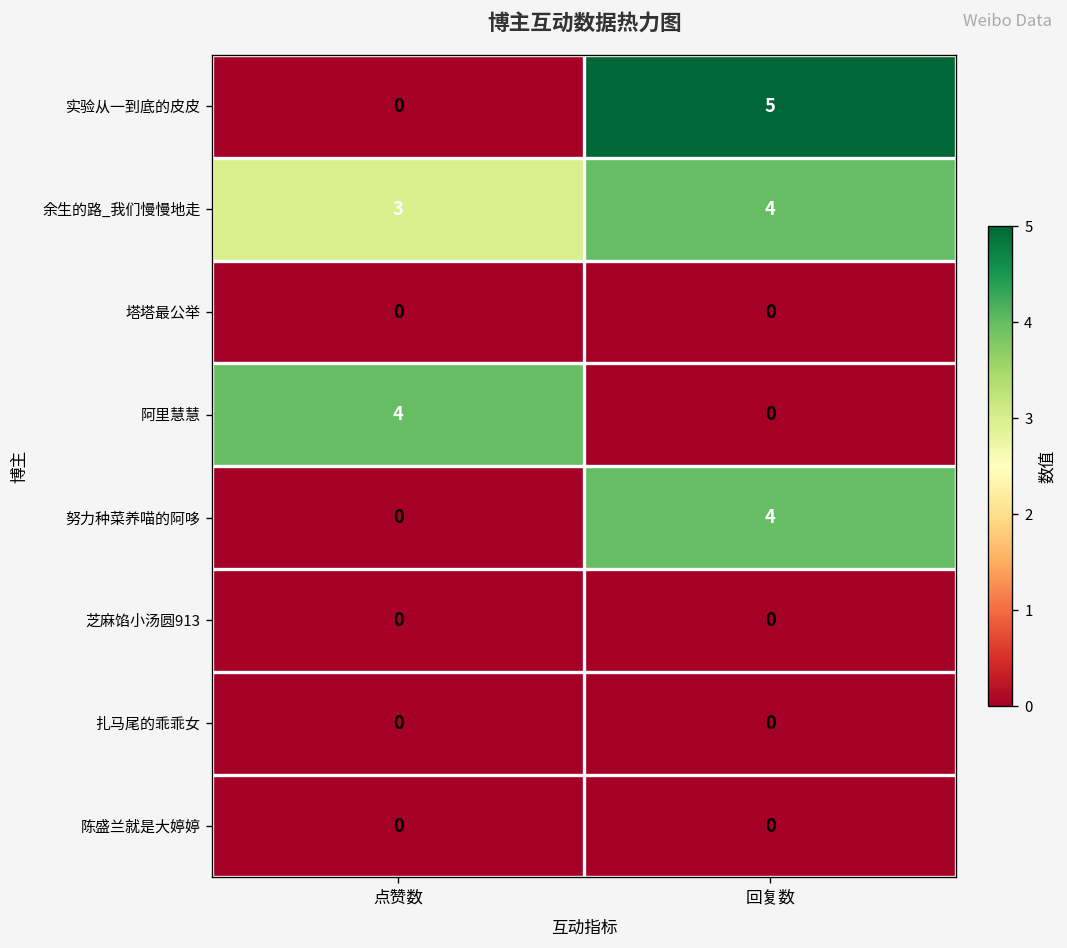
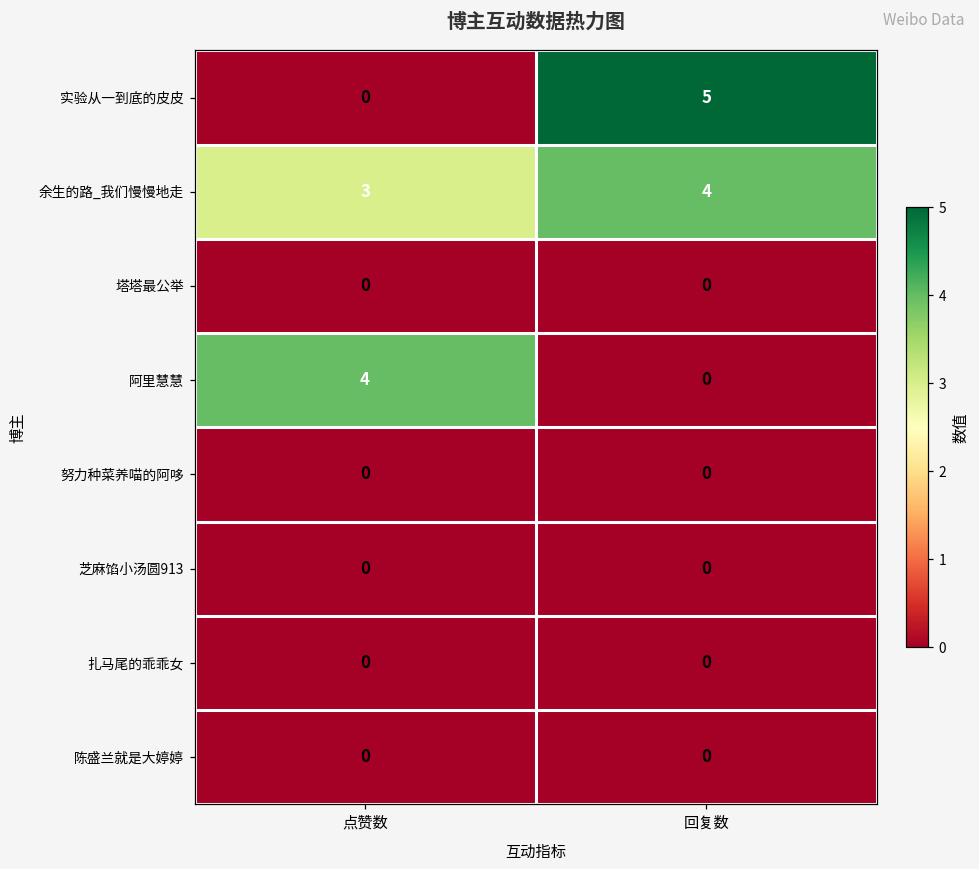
努力种菜养喵的阿哆, 回复数: 4 -> 0
